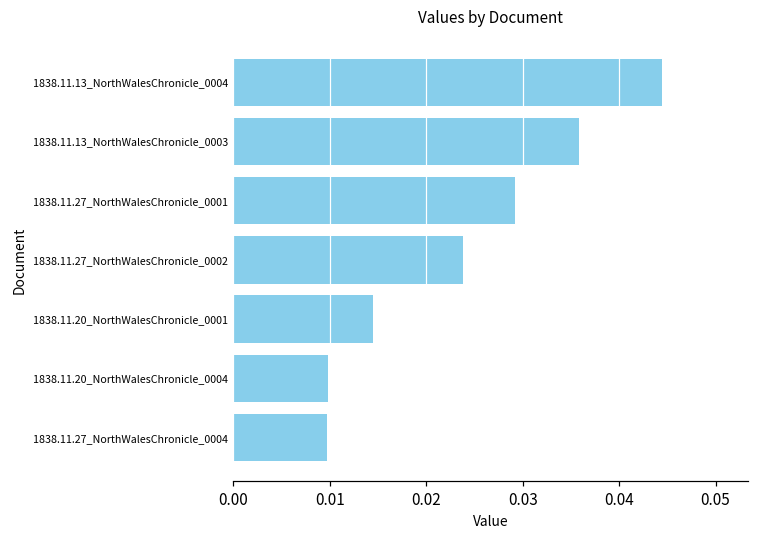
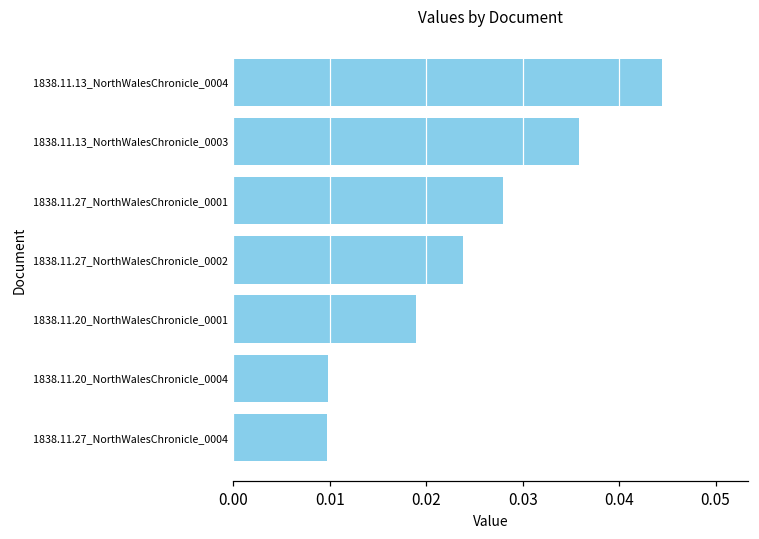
1838.11.27_NorthWalesChronicle_0001: 0.029 -> 0.028
1838.11.20_NorthWalesChronicle_0001: 0.015 -> 0.019
